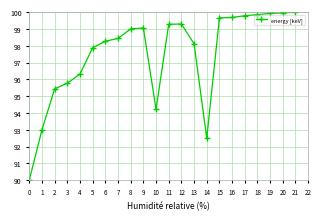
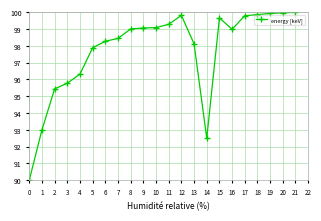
10: 94.2 -> 99.1
12: 99.3 -> 99.8
16: 99.7 -> 99.0
